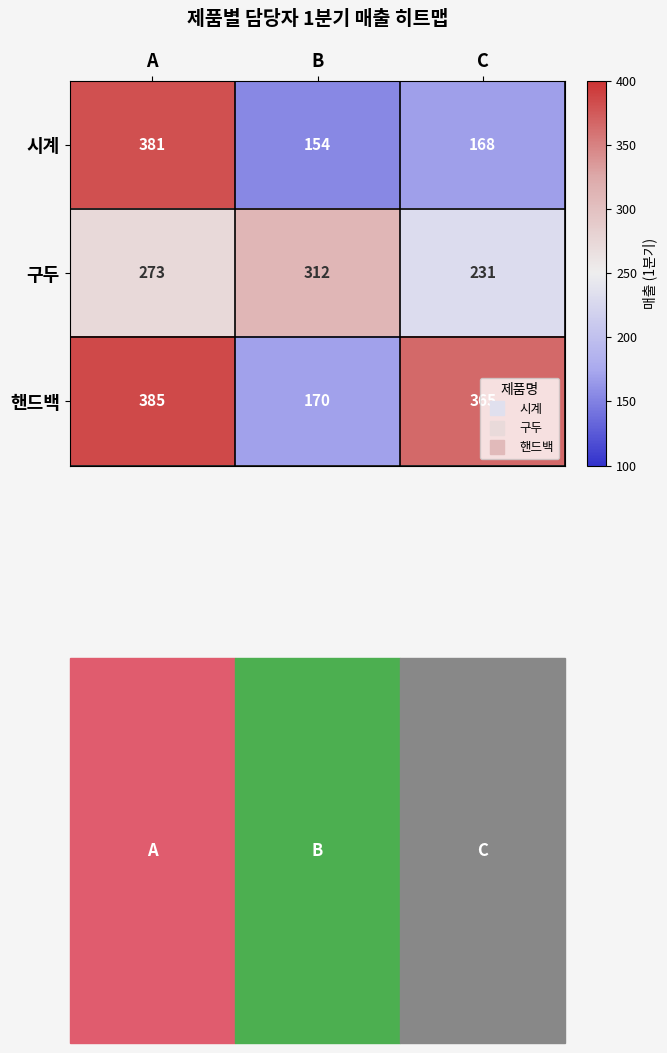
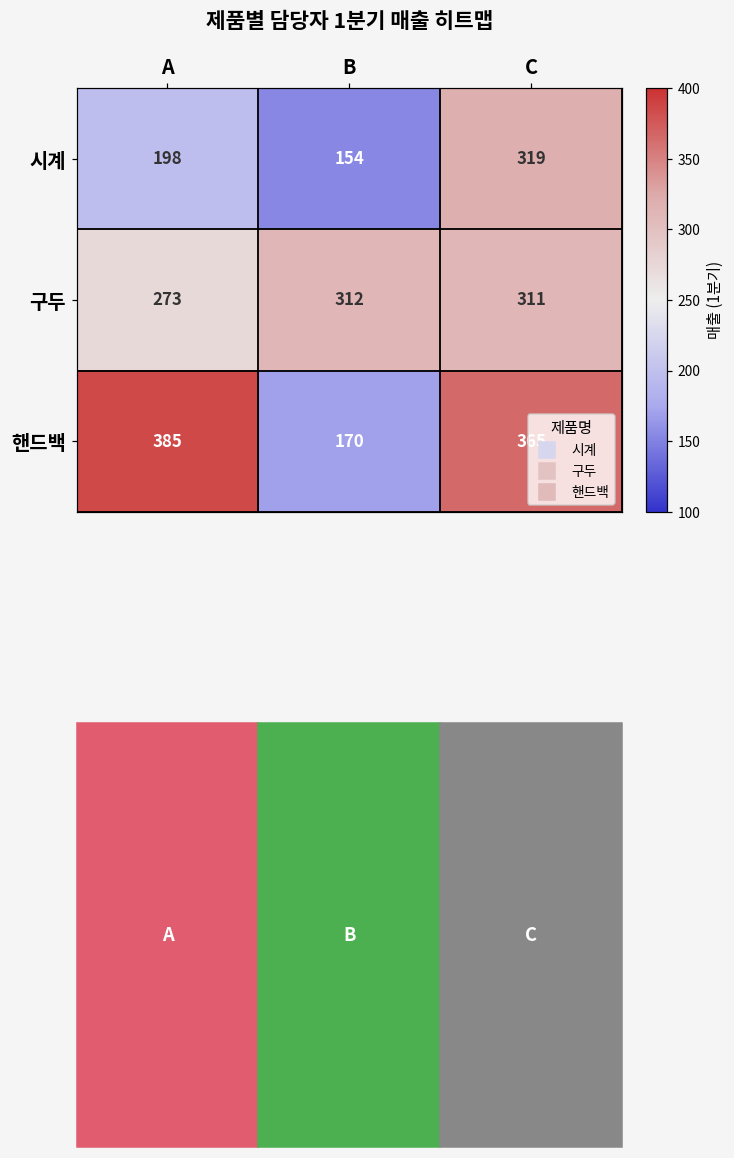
시계, A: 381 -> 198
시계, C: 168 -> 319
구두, C: 231 -> 311
